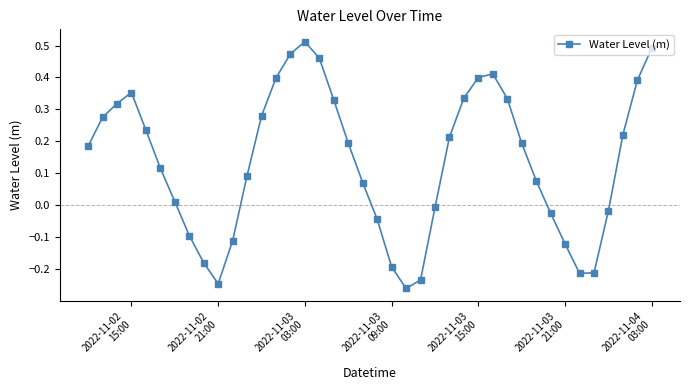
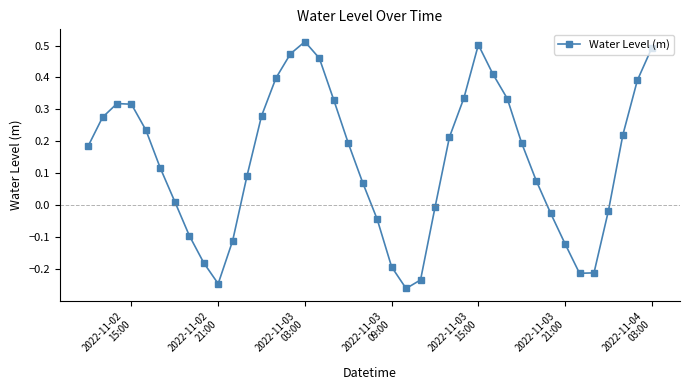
2022-11-02 15:00: 0.35 -> 0.32
2022-11-03 15:00: 0.40 -> 0.50
